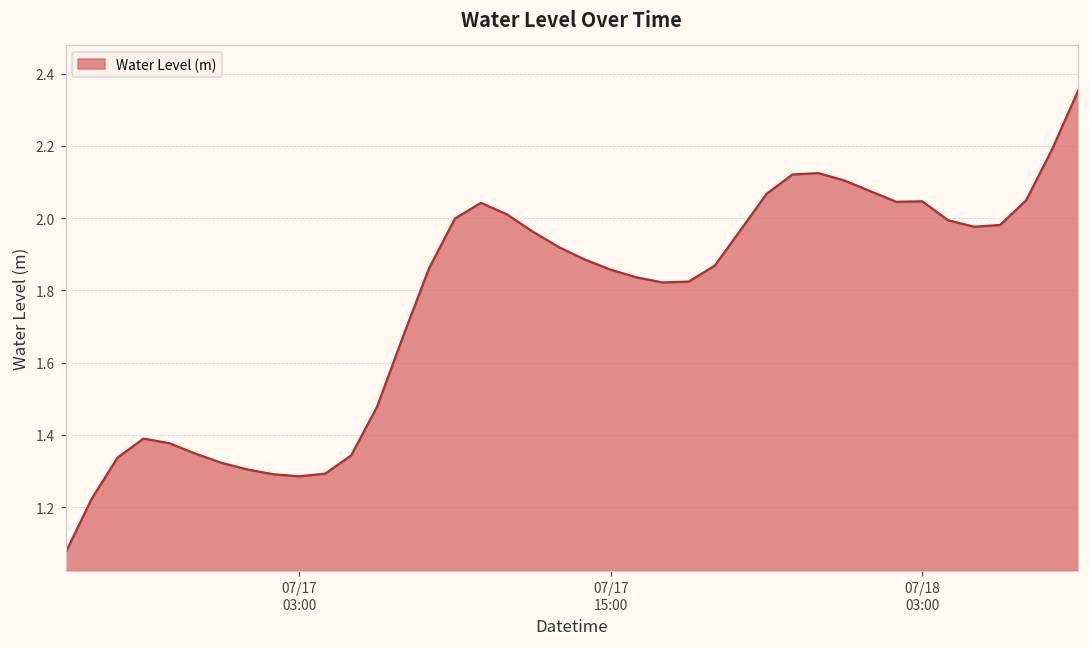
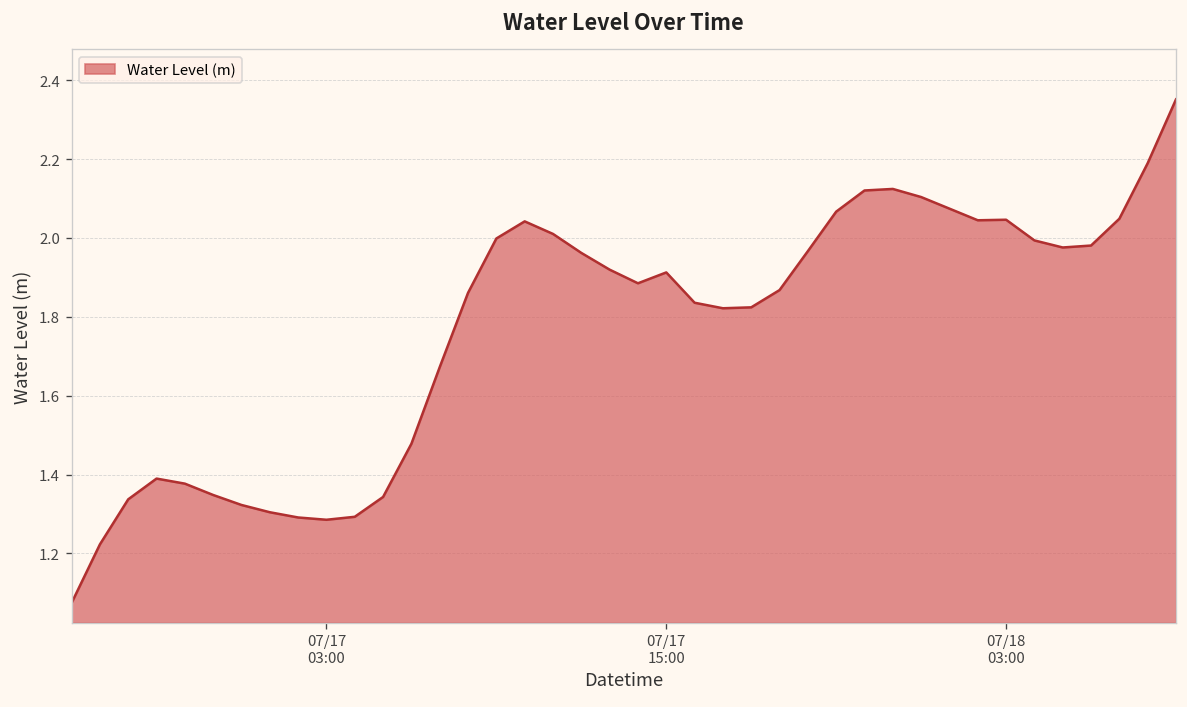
07/17 15:00: 1.86 -> 1.91
